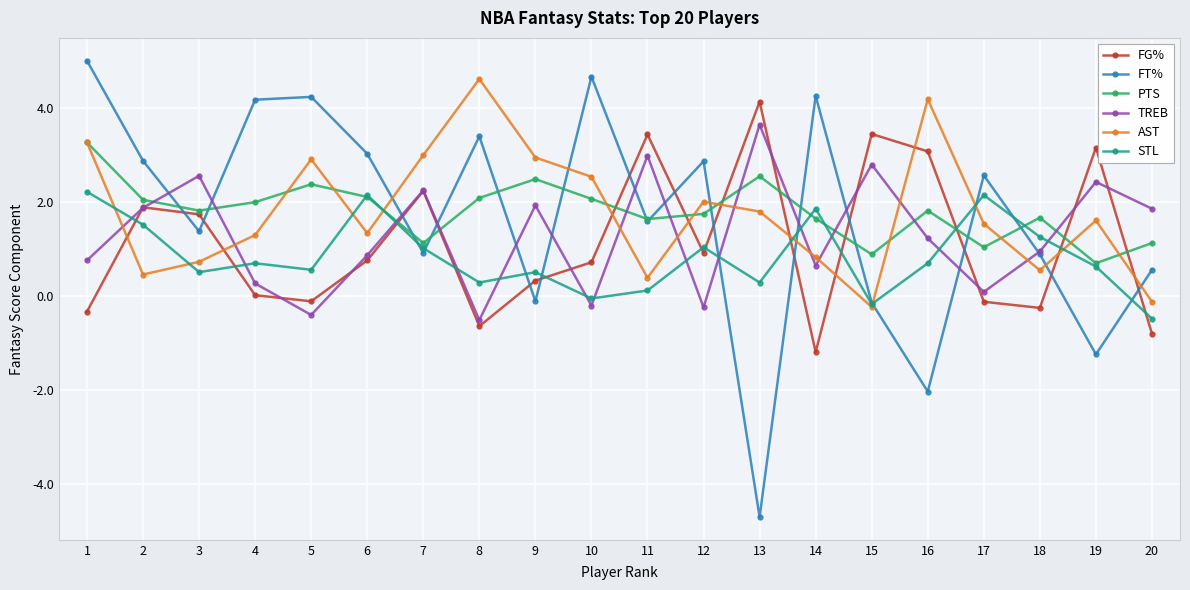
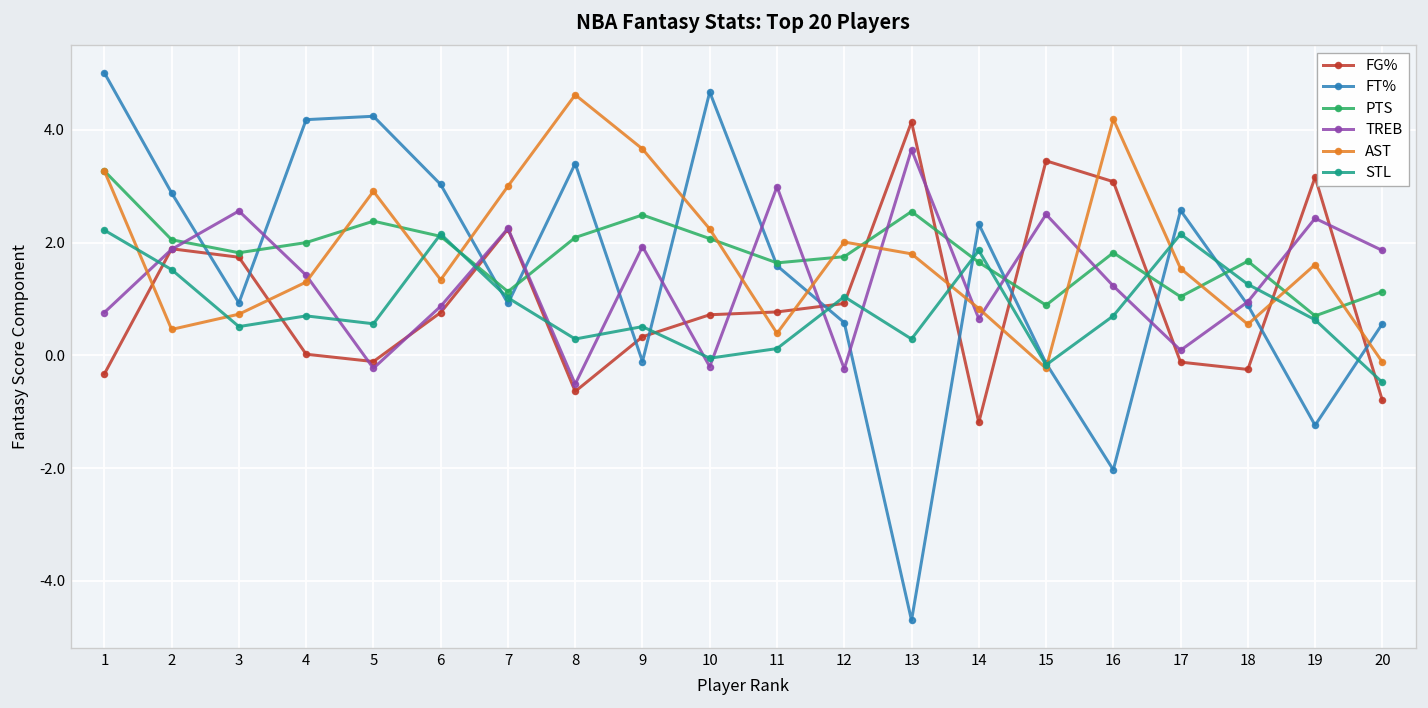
FT%, 3: 1.4 -> 0.9
TREB, 4: 0.3 -> 1.4
TREB, 5: -0.4 -> -0.2
AST, 9: 3.0 -> 3.7
AST, 10: 2.5 -> 2.2
FG%, 11: 3.4 -> 0.8
FT%, 12: 2.9 -> 0.6
FT%, 14: 4.3 -> 2.3
TREB, 15: 2.8 -> 2.5
